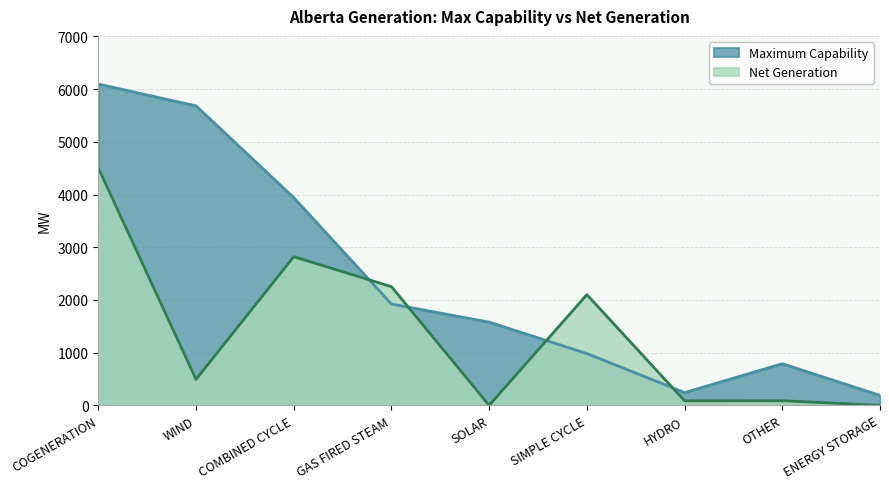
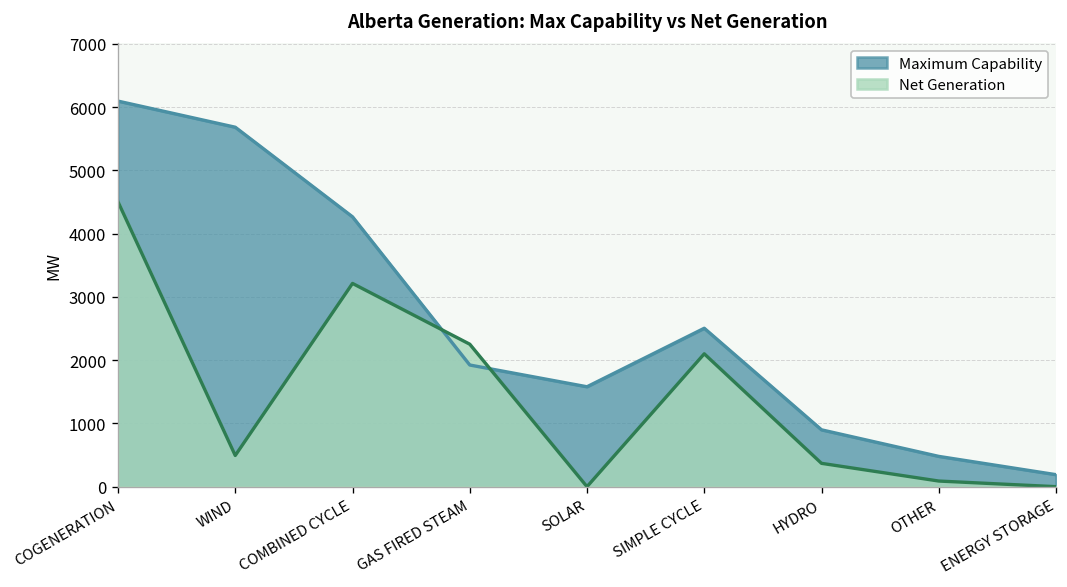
Maximum Capability, COMBINED CYCLE: 3900 -> 4300
Net Generation, COMBINED CYCLE: 2800 -> 3200
Maximum Capability, SIMPLE CYCLE: 1000 -> 2500
Maximum Capability, HYDRO: 200 -> 900
Net Generation, HYDRO: 100 -> 400
Maximum Capability, OTHER: 800 -> 500
